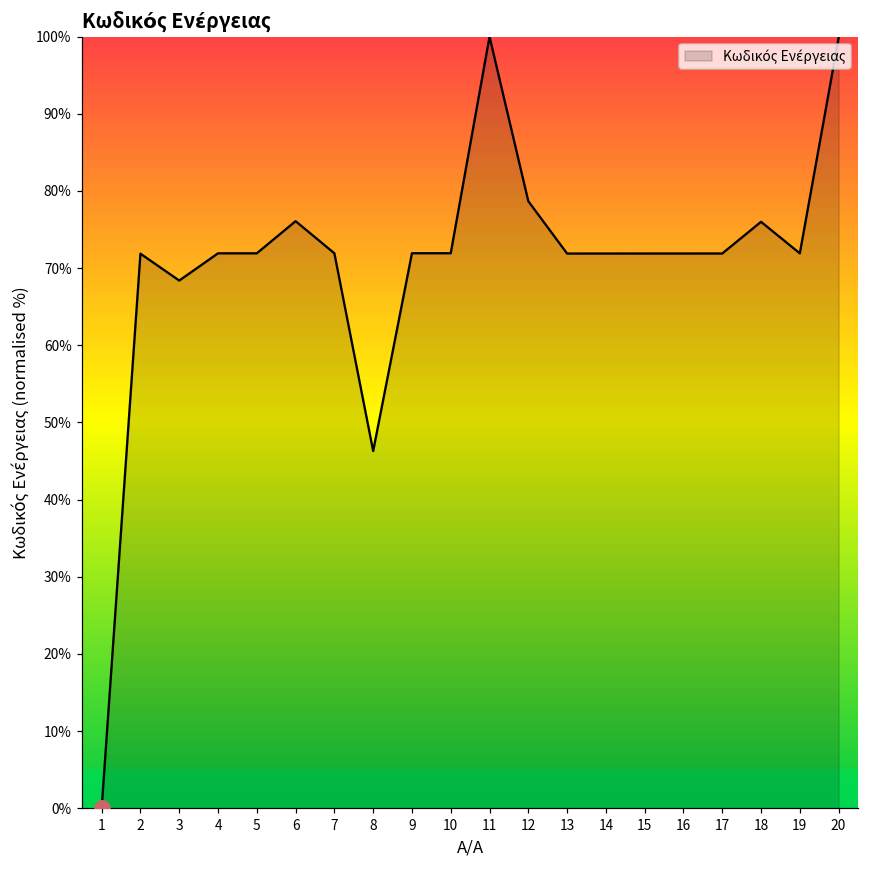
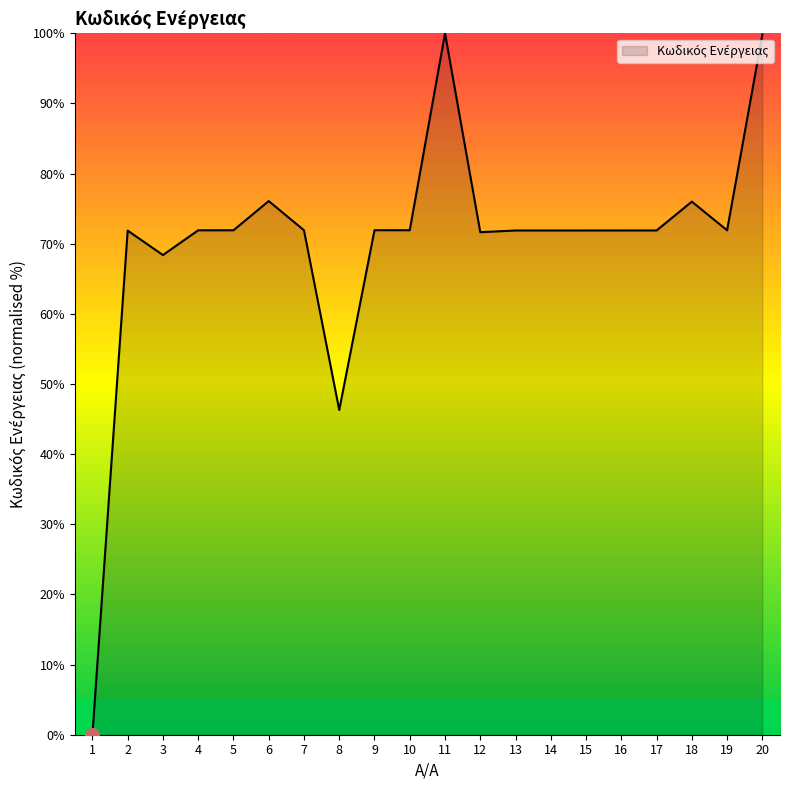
Κωδικός Ενέργειας, 12: 79% -> 72%
